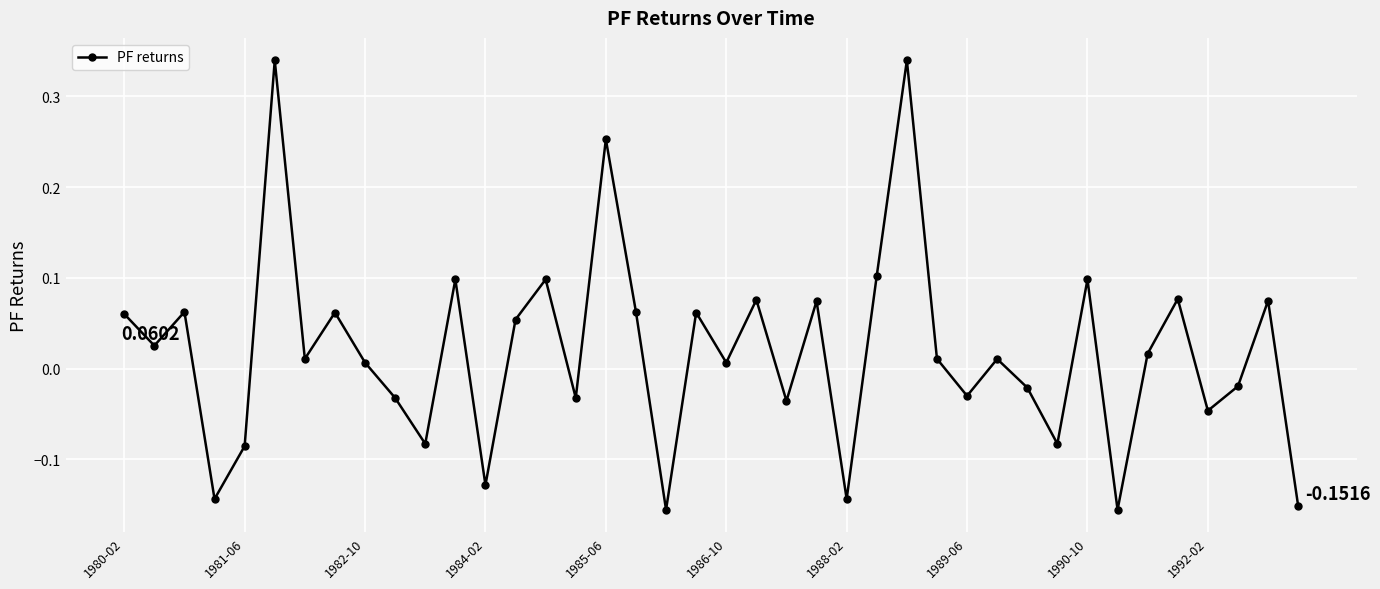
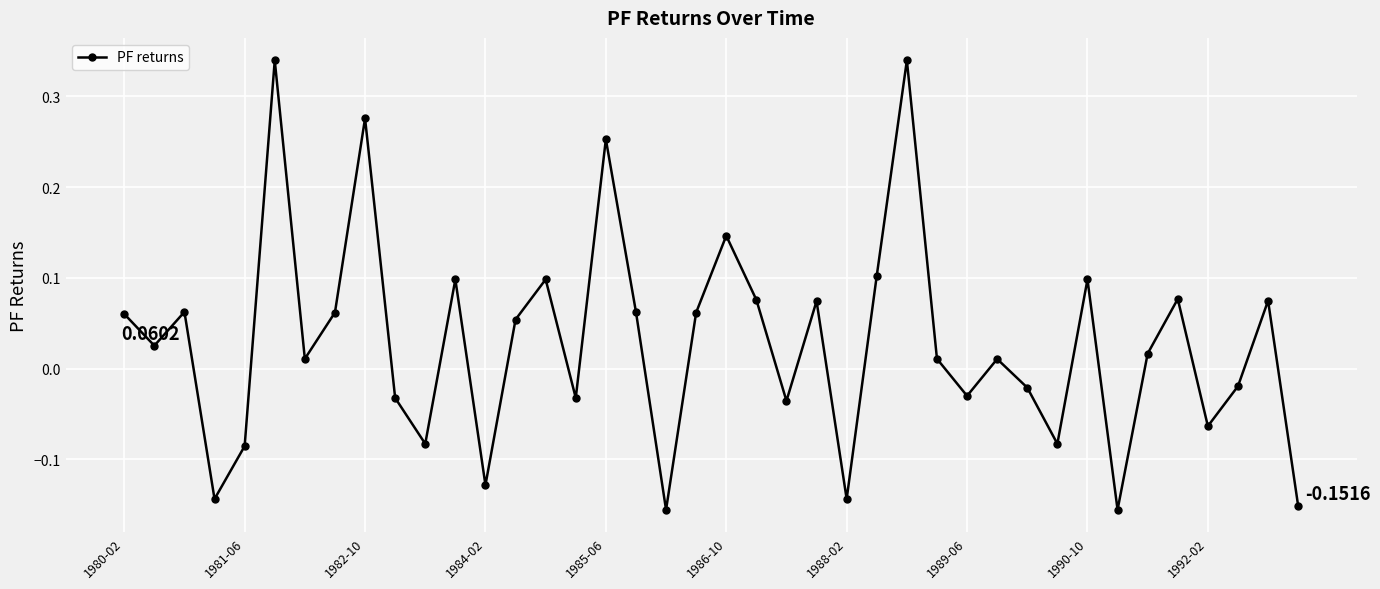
1982-10: 0.01 -> 0.28
1986-10: 0.01 -> 0.15
1992-02: -0.05 -> -0.06
